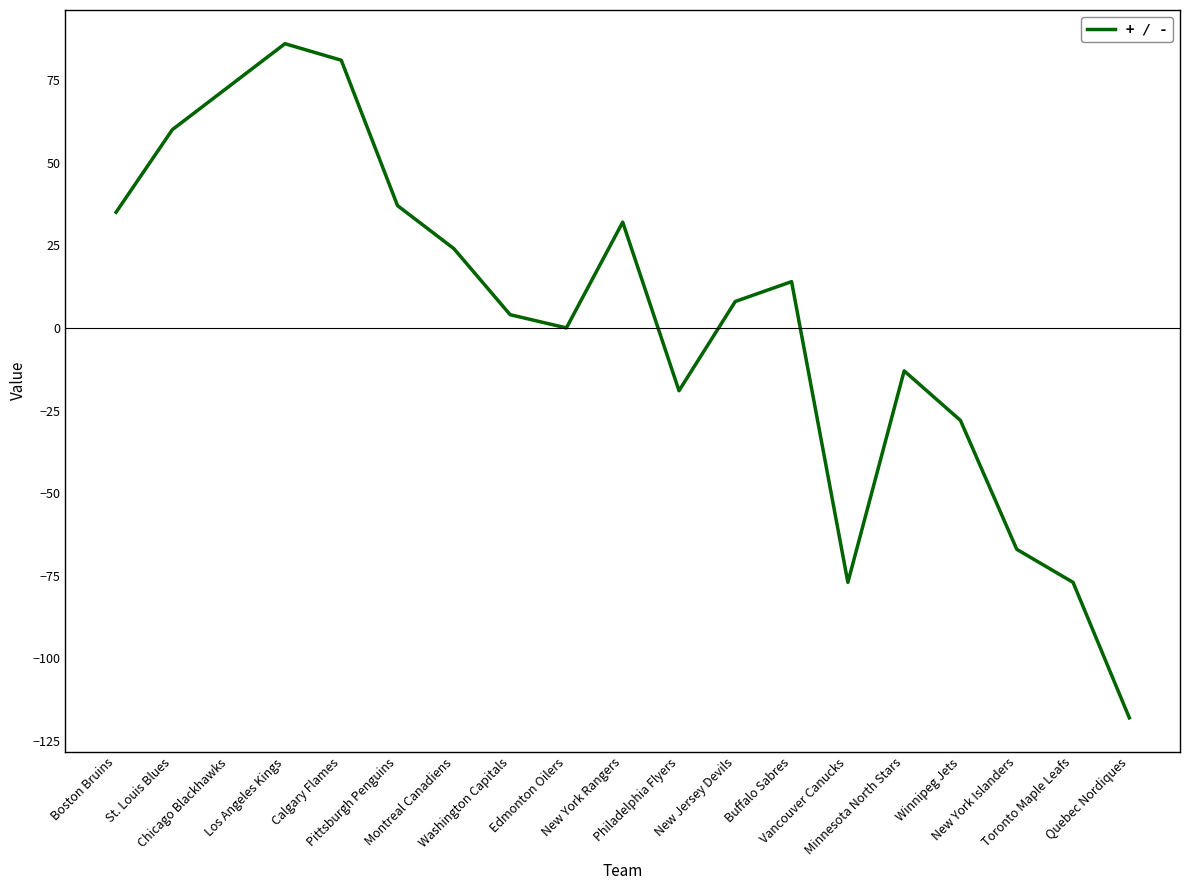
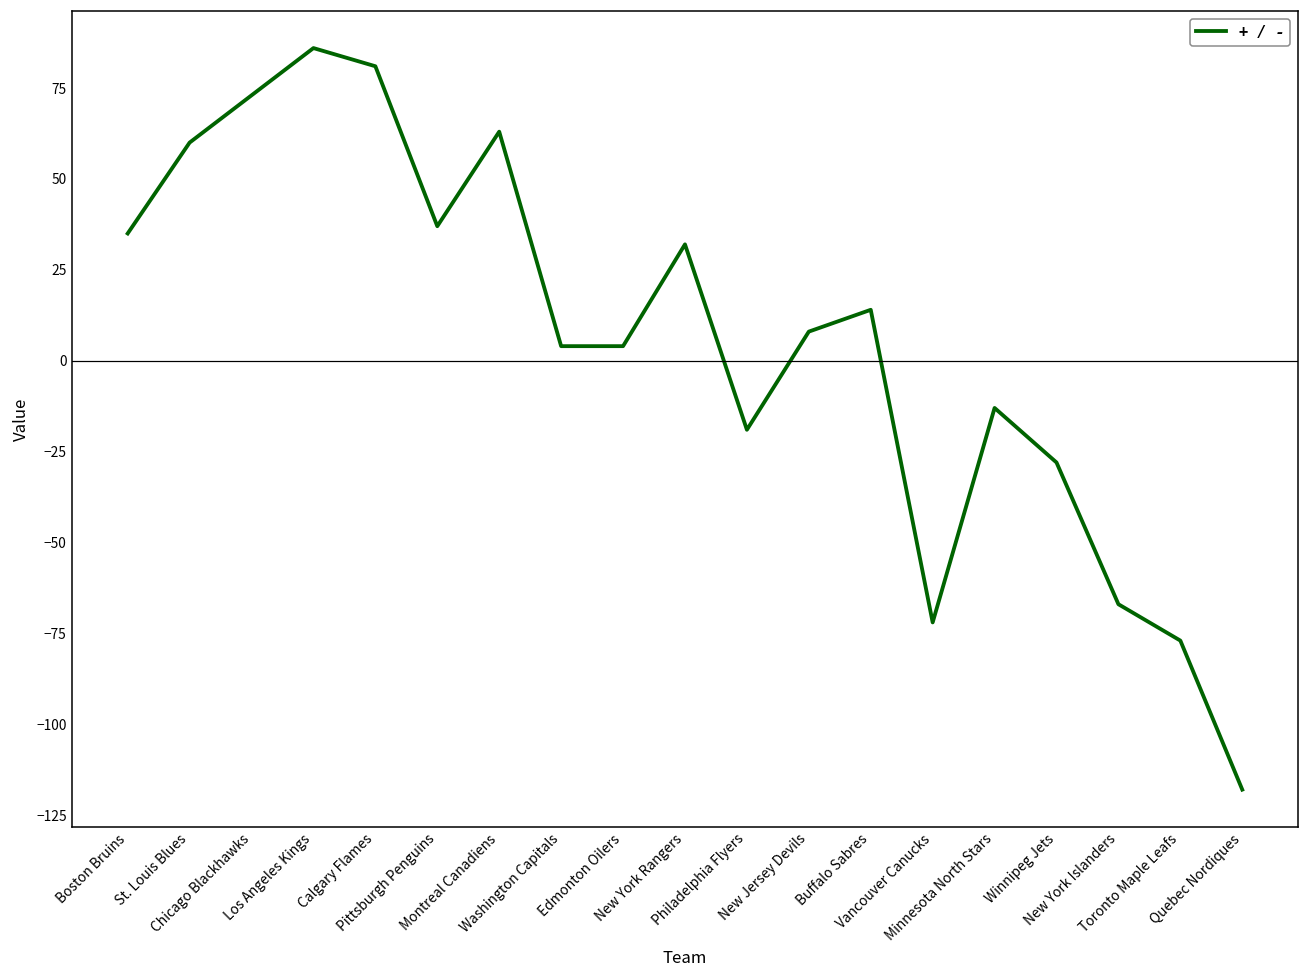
Montreal Canadiens: 24 -> 63
Edmonton Oilers: 0 -> 4
Vancouver Canucks: -77 -> -72
